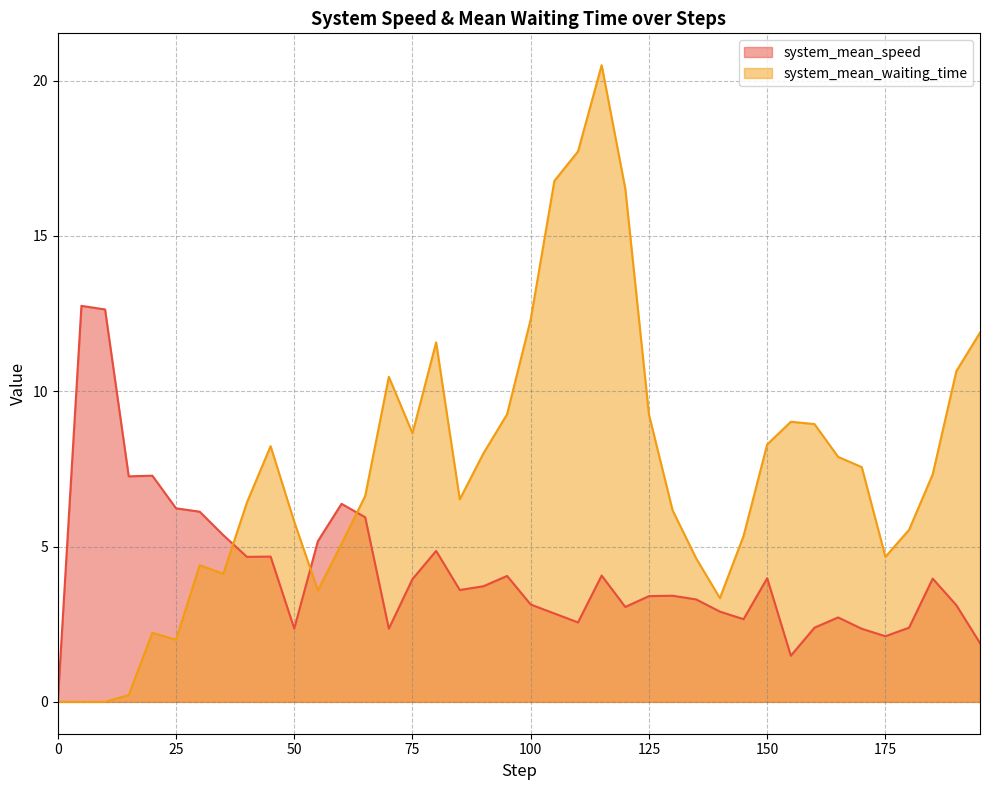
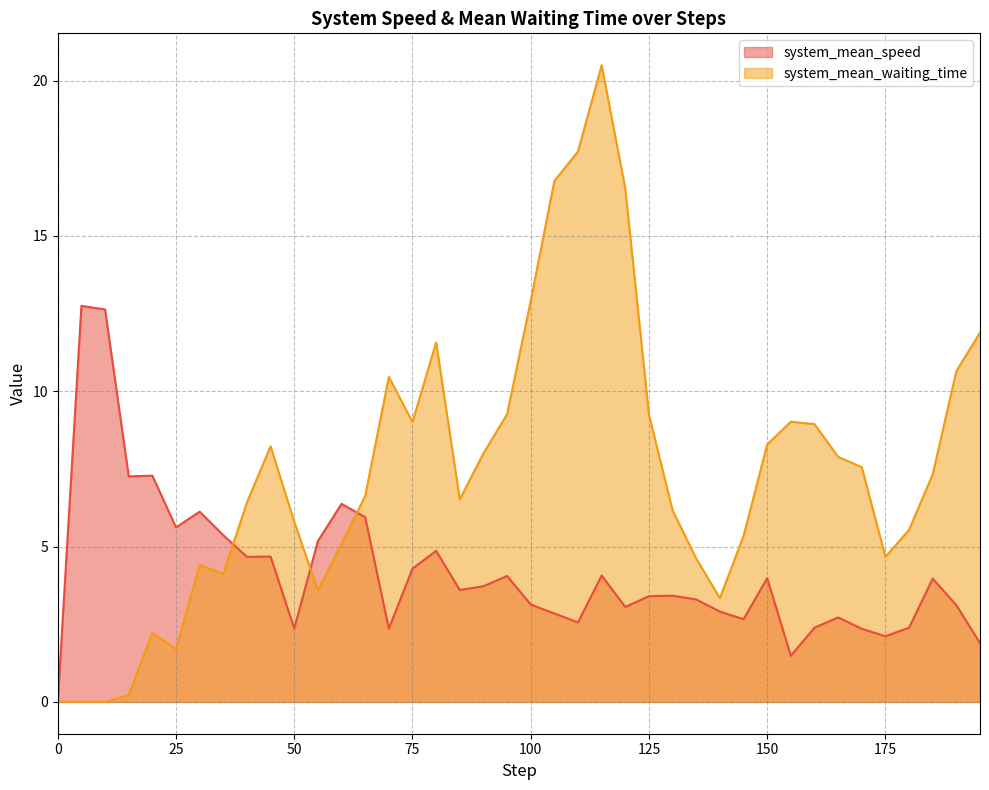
system_mean_speed, 25: 6.2 -> 5.6
system_mean_waiting_time, 25: 2.0 -> 1.7
system_mean_speed, 75: 4.0 -> 4.3
system_mean_waiting_time, 75: 8.7 -> 9.0
system_mean_waiting_time, 100: 12.3 -> 12.9
